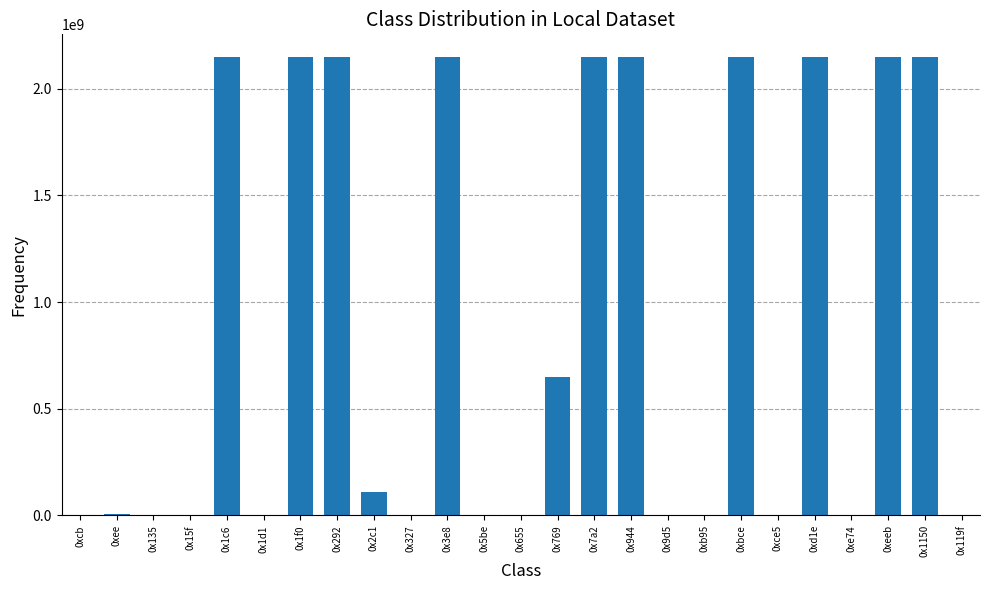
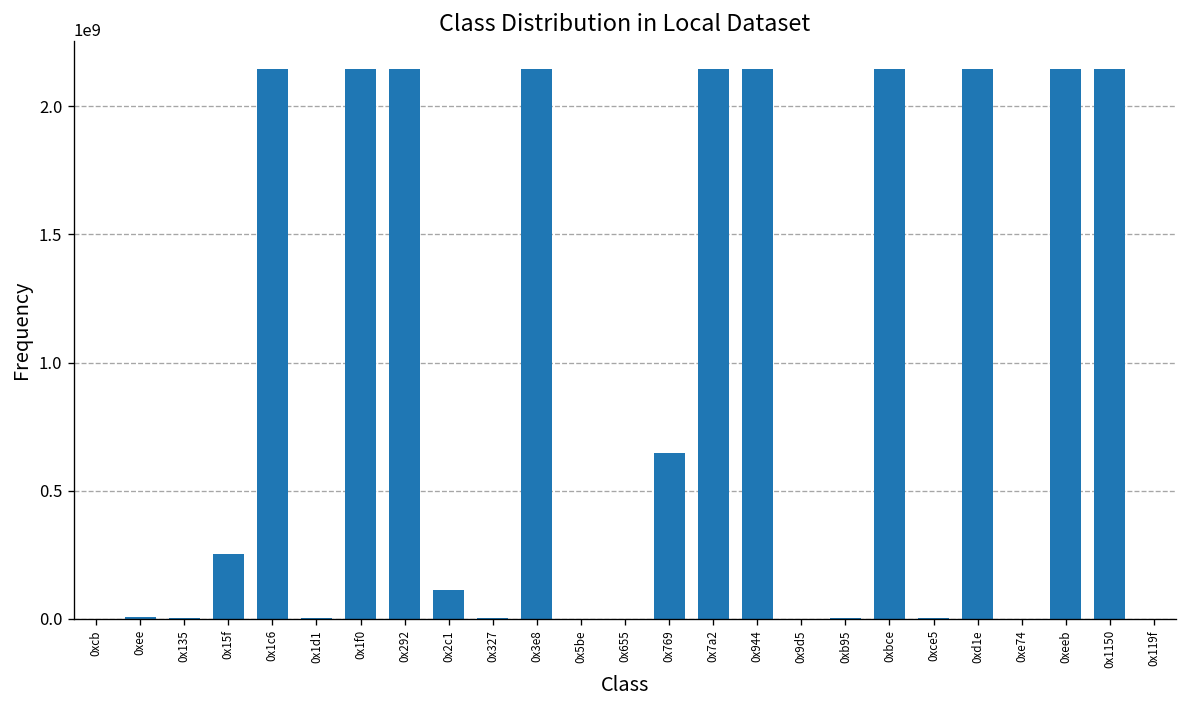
0x15f: 0 -> 250000000
